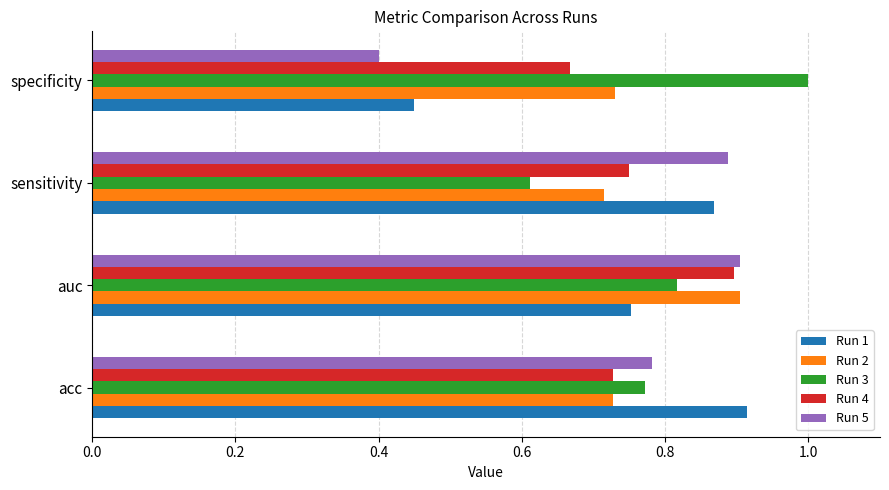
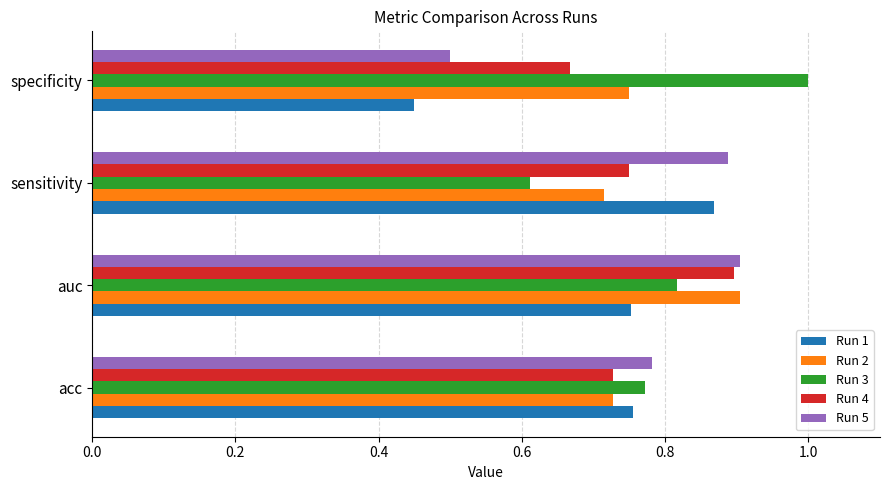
Run 5, specificity: 0.4 -> 0.5
Run 2, specificity: 0.73 -> 0.75
Run 1, acc: 0.92 -> 0.75
